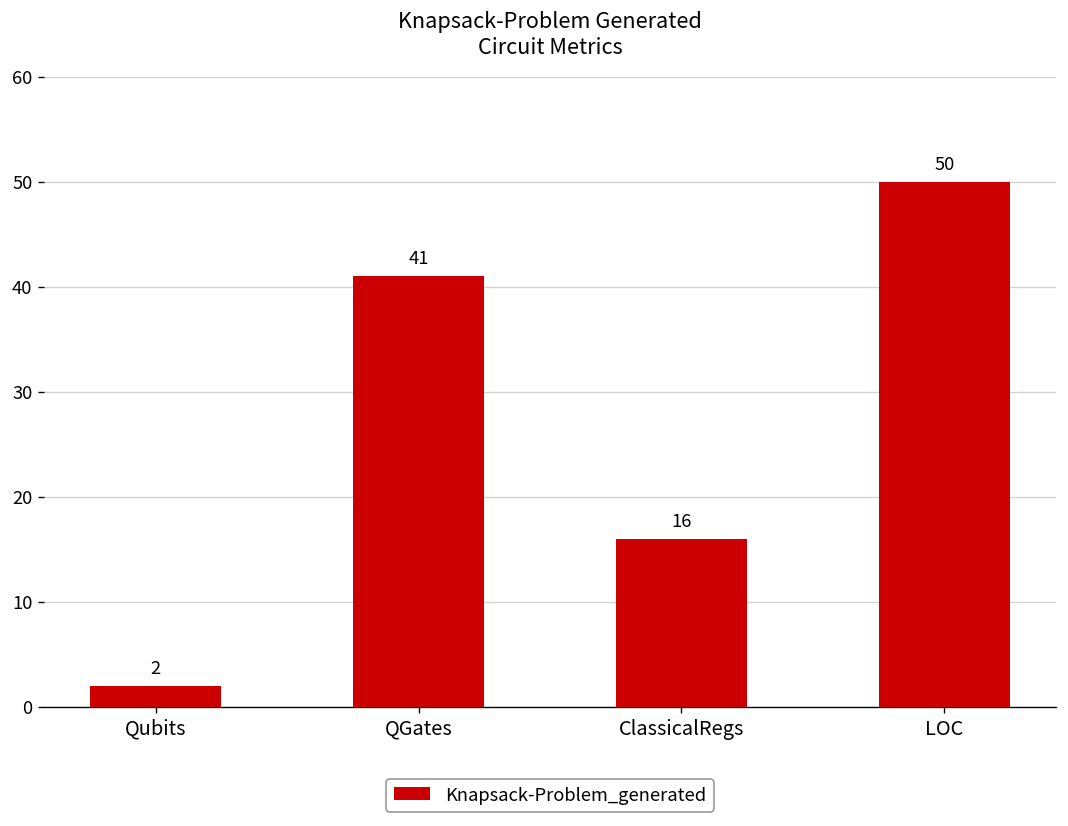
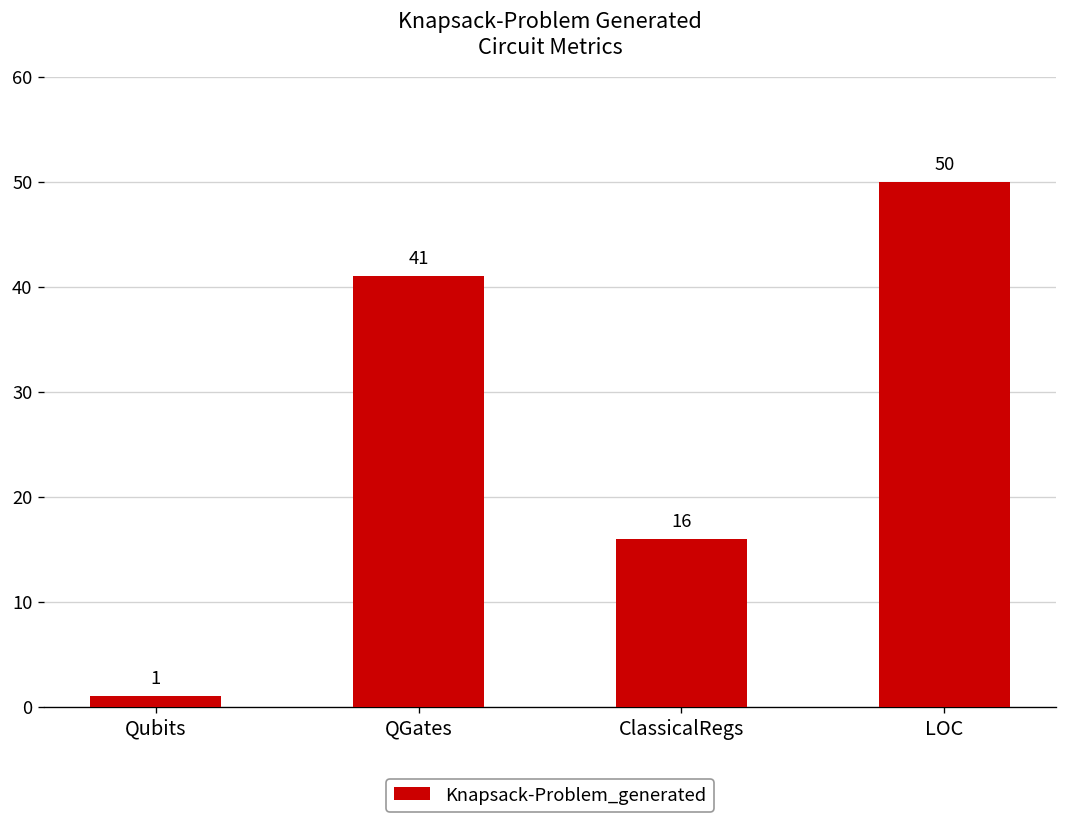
Qubits: 2 -> 1
